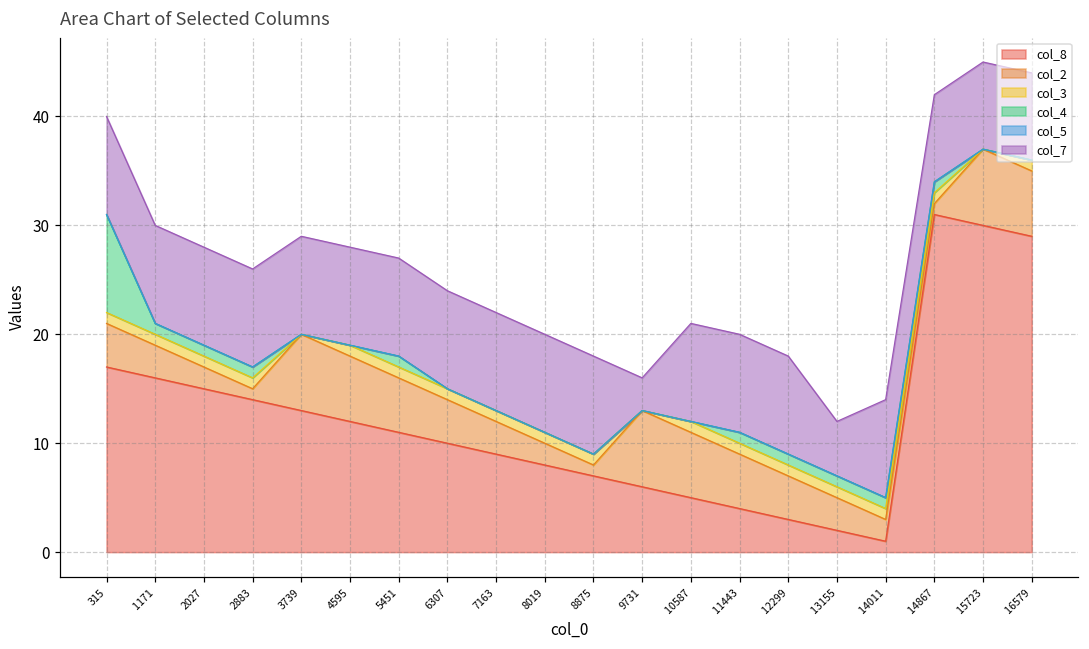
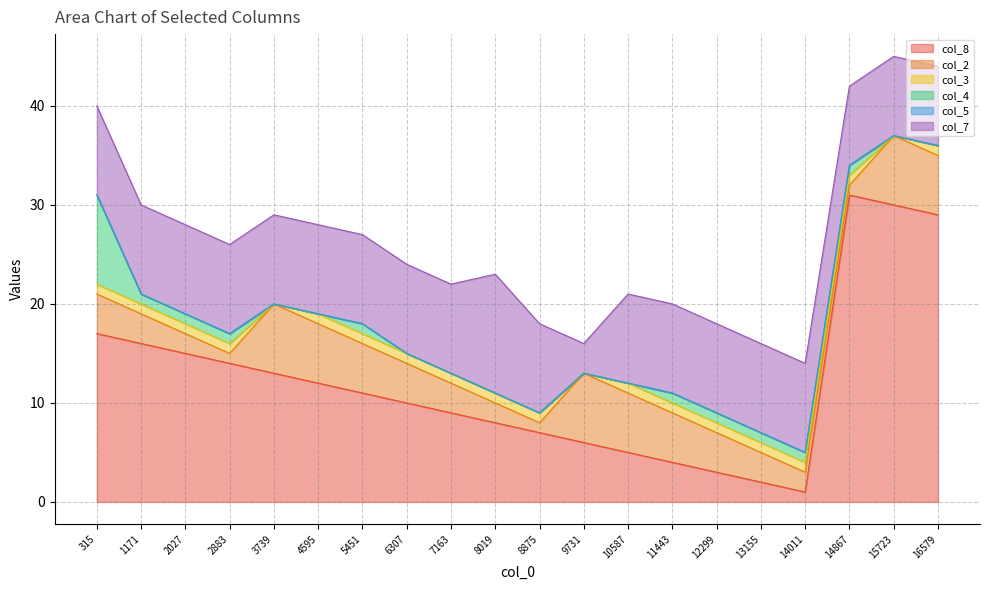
col_7, 8019: 9 -> 12
col_7, 13155: 5 -> 9
